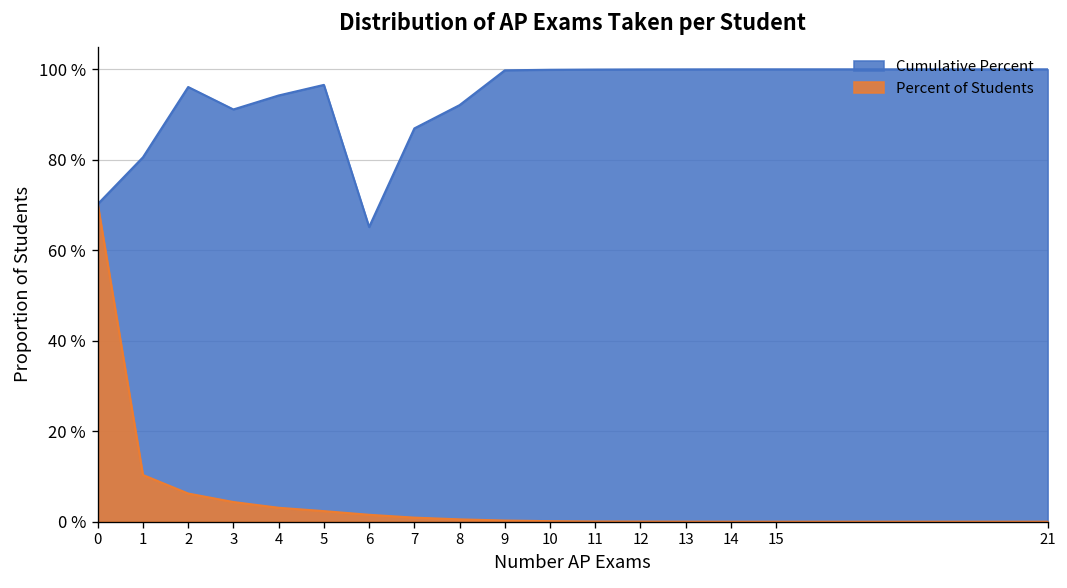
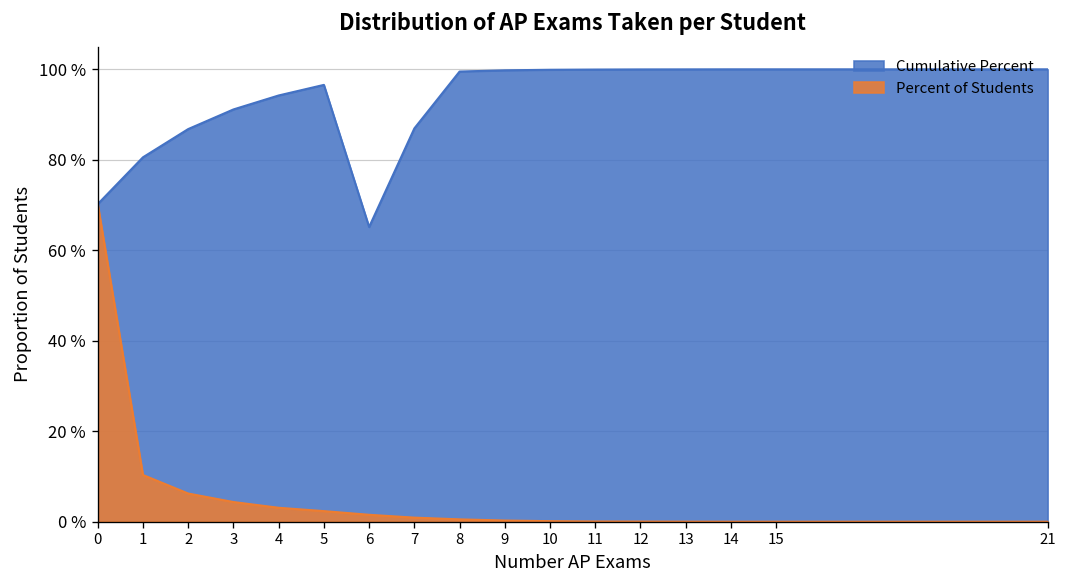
Cumulative Percent, 2: 96 % -> 87 %
Cumulative Percent, 8: 92 % -> 100 %
